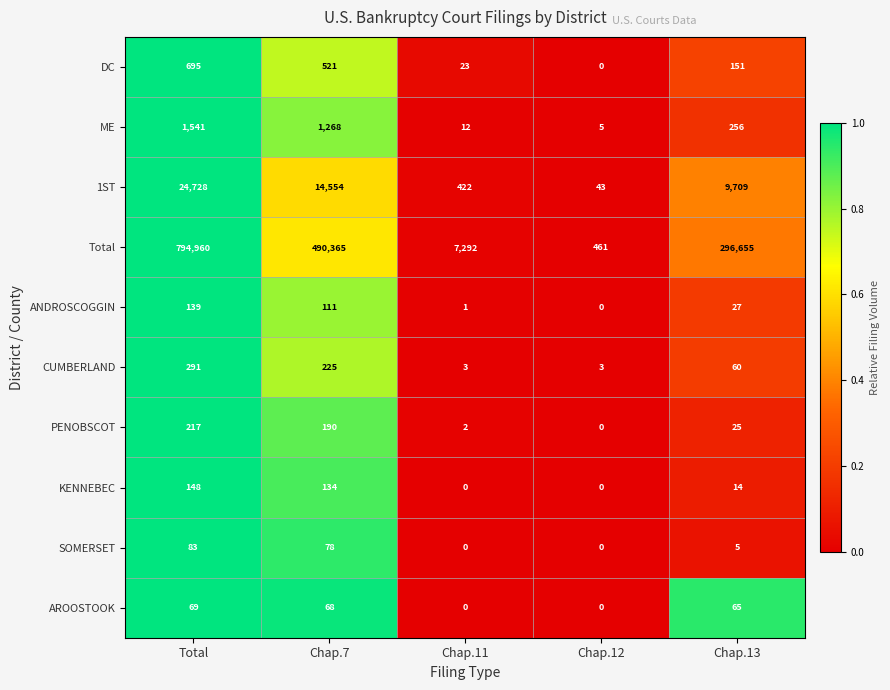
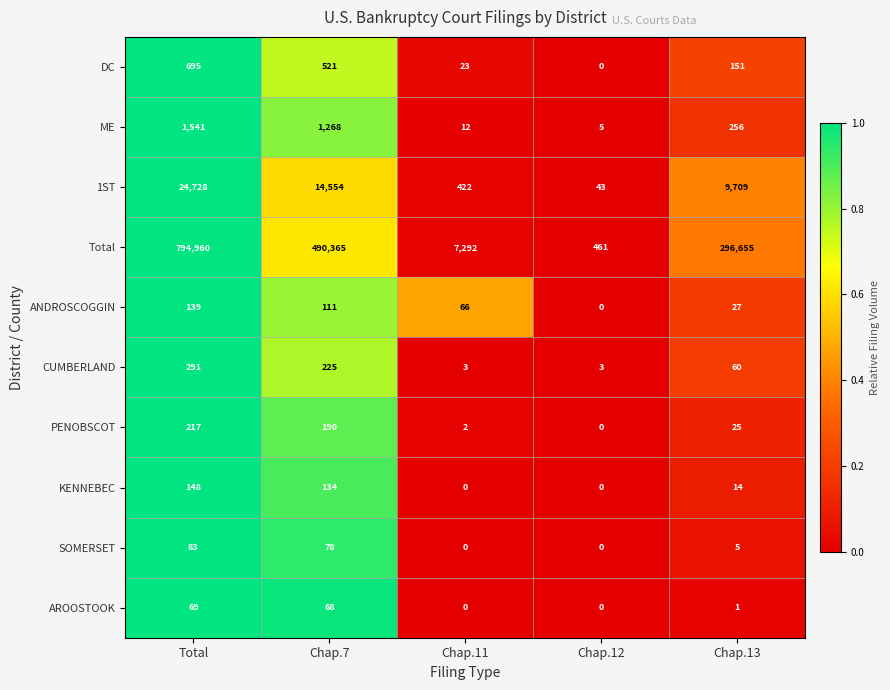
ANDROSCOGGIN, Chap.11: 1 -> 66
AROOSTOOK, Chap.13: 65 -> 1
